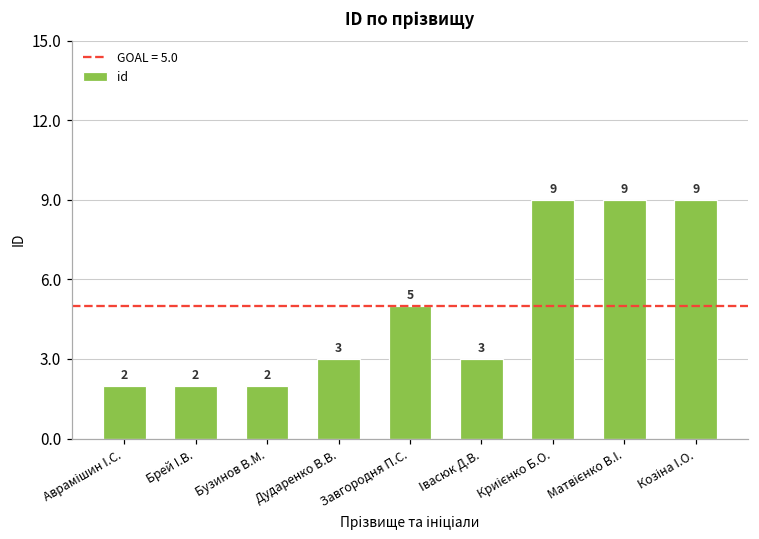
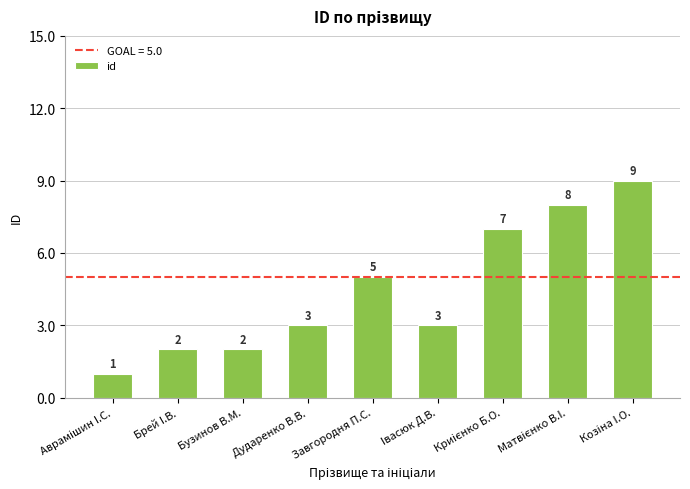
Аврамішин І.С.: 2 -> 1
Криієнко Б.О.: 9 -> 7
Матвієнко В.І.: 9 -> 8
